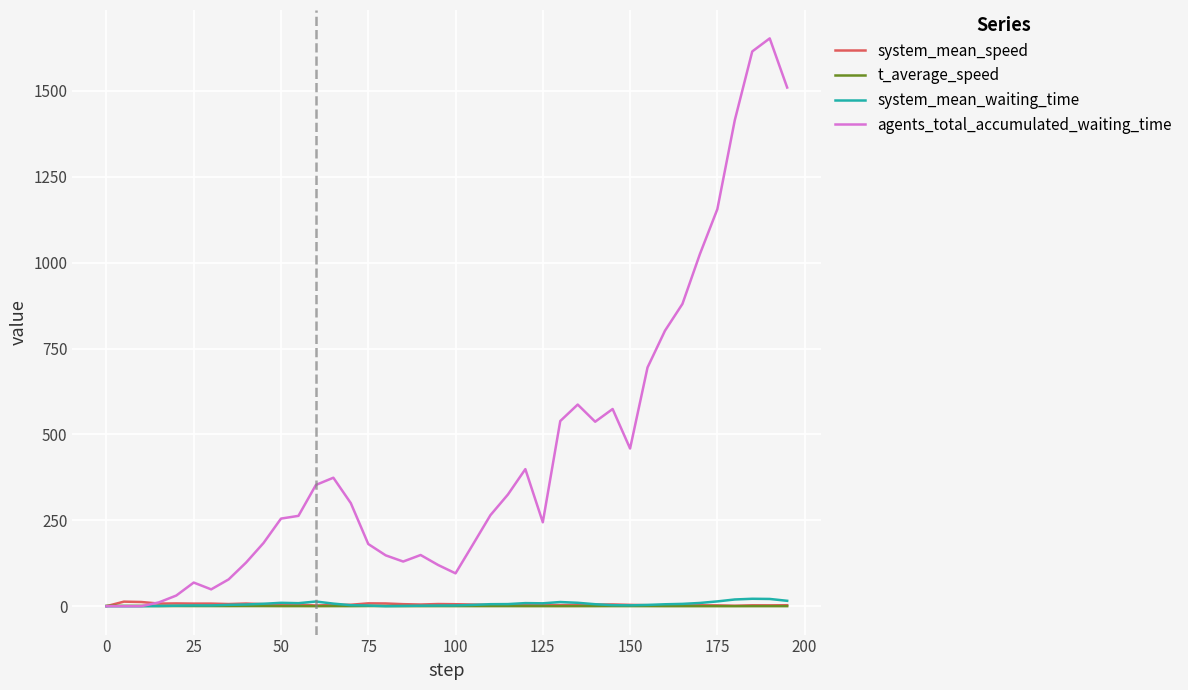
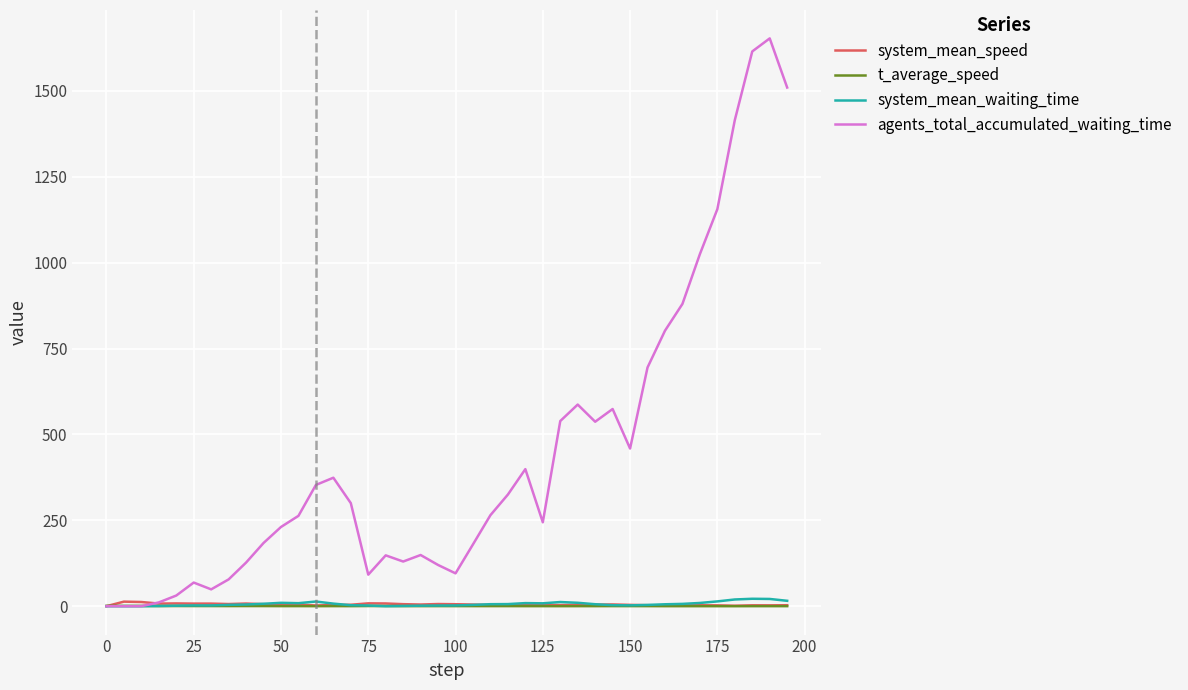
agents_total_accumulated_waiting_time, 50: 260 -> 230
agents_total_accumulated_waiting_time, 75: 180 -> 90
